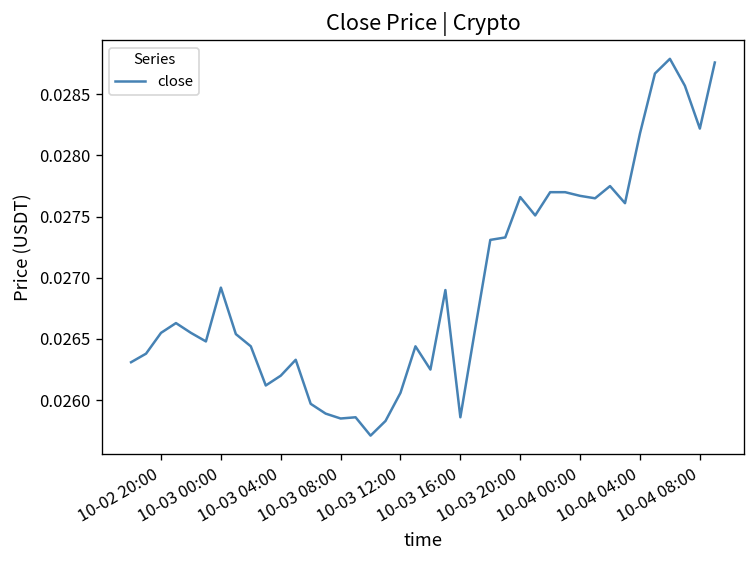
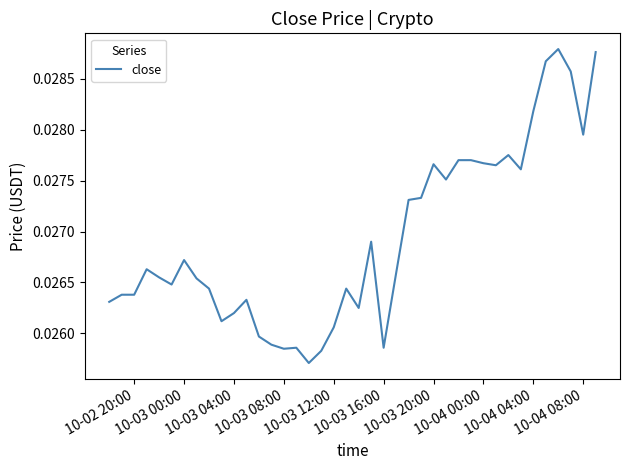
10-02 20:00: 0.02655 -> 0.02638
10-03 00:00: 0.02692 -> 0.02672
10-04 08:00: 0.02822 -> 0.02795
